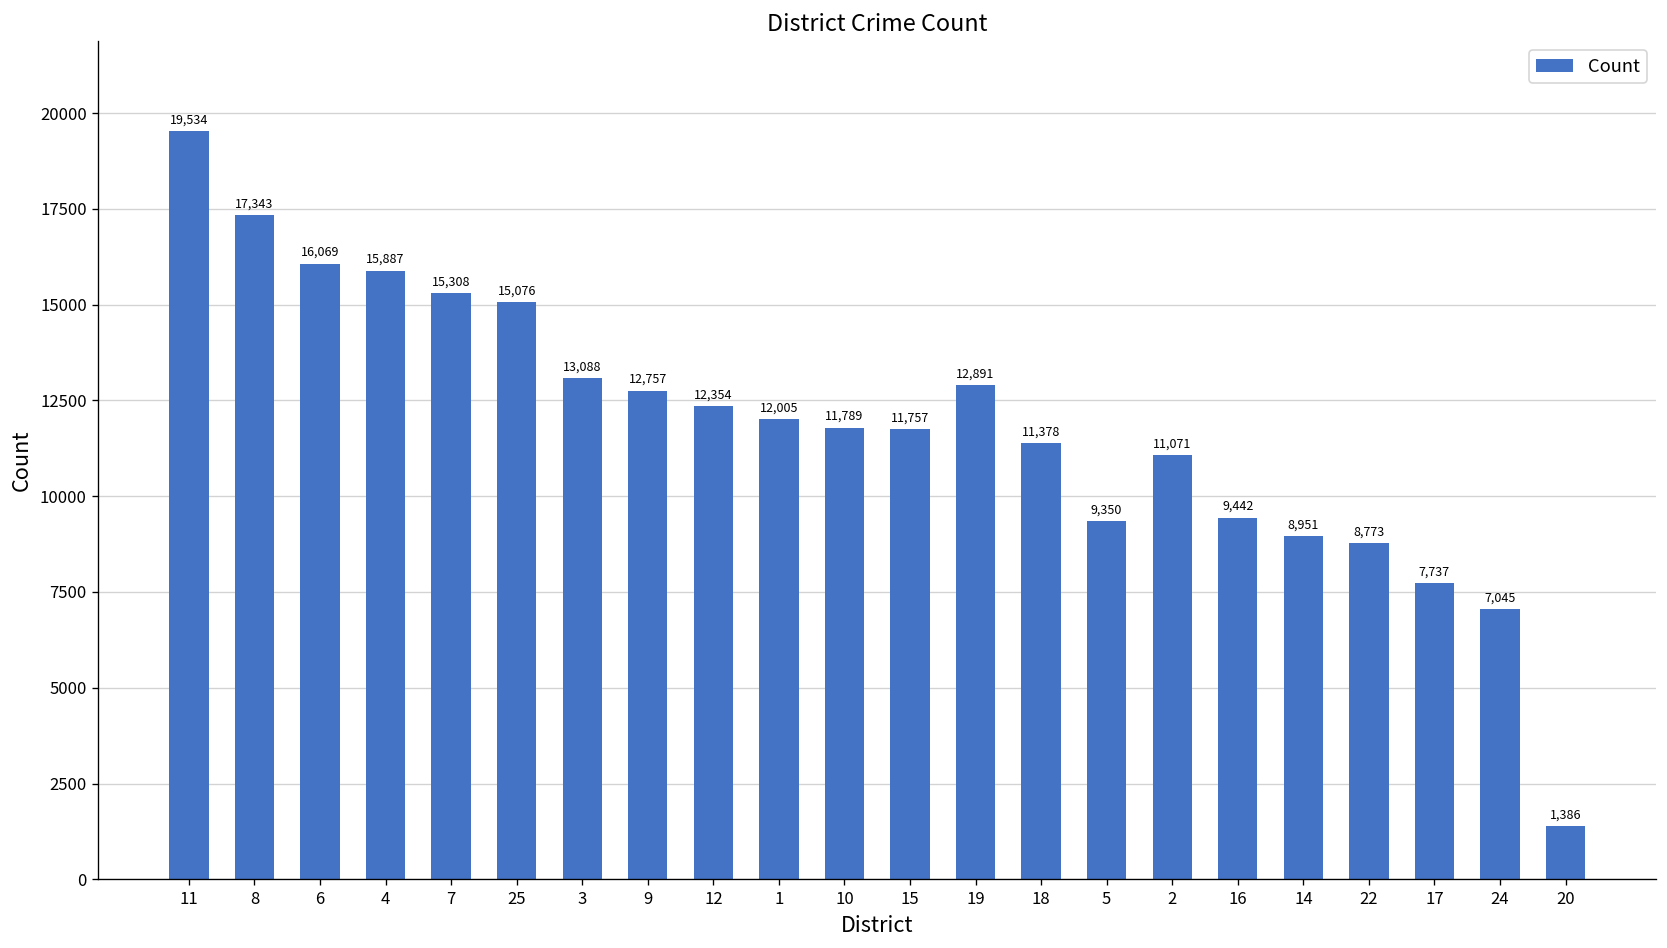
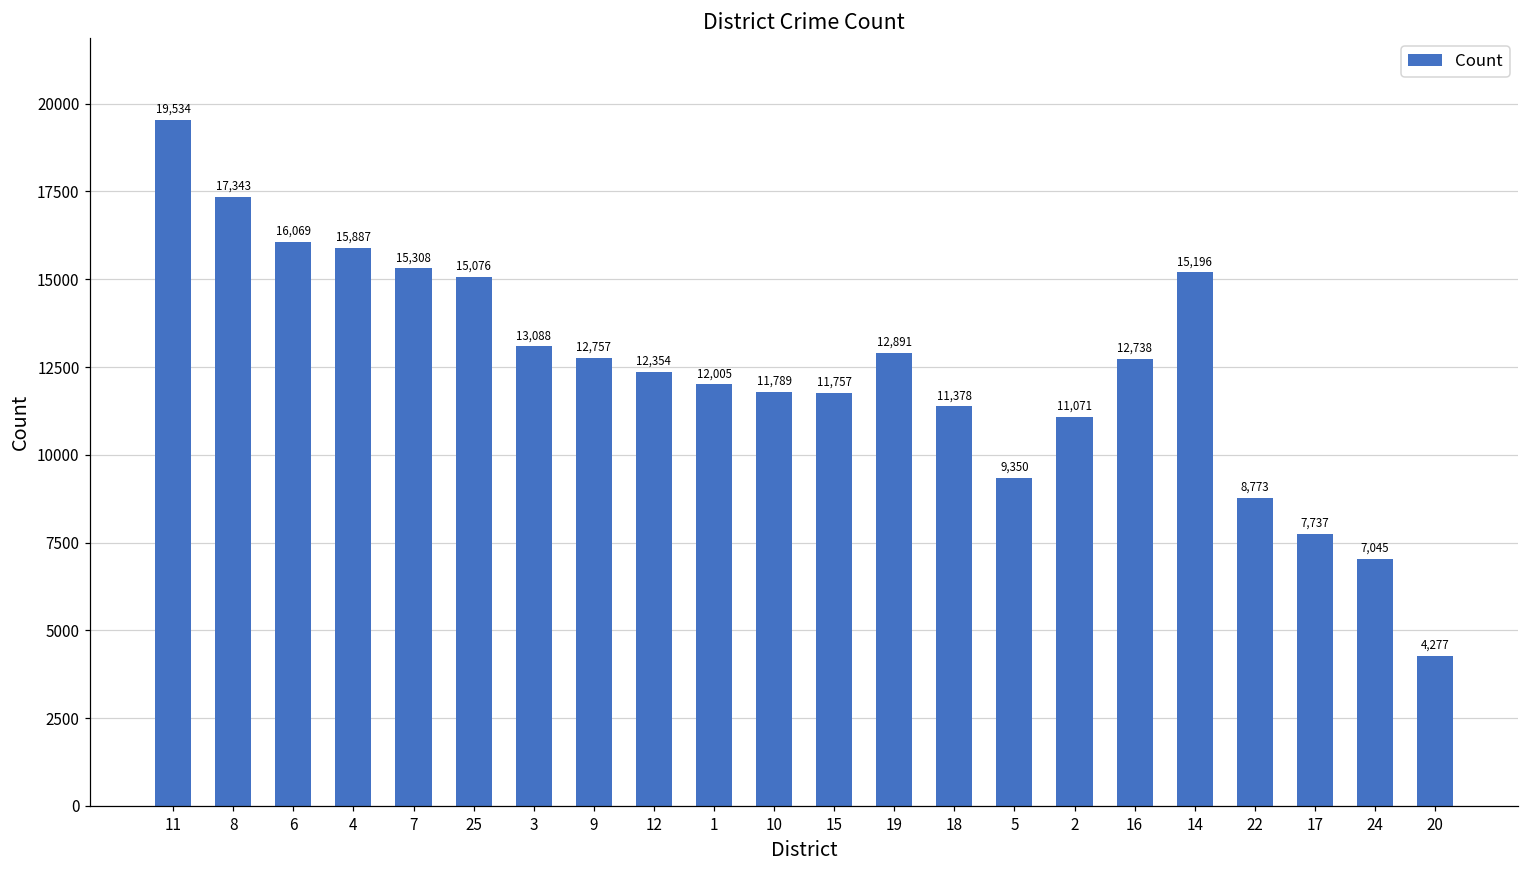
16: 9,442 -> 12,738
14: 8,951 -> 15,196
20: 1,386 -> 4,277
